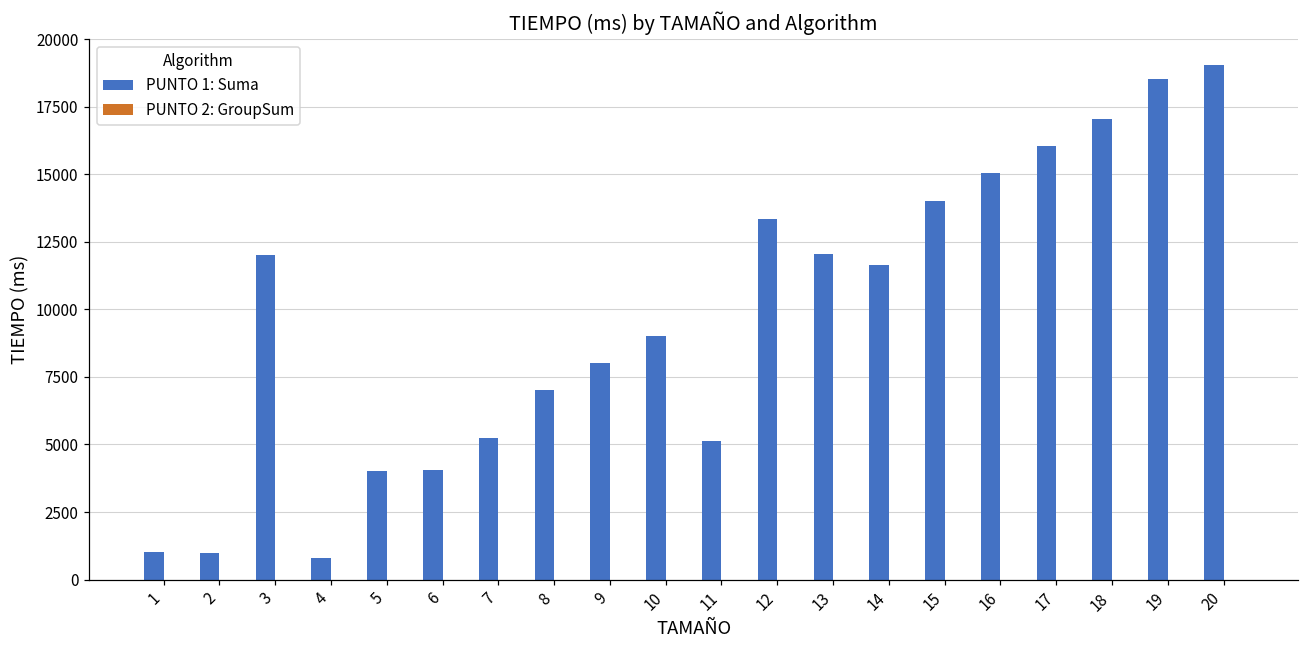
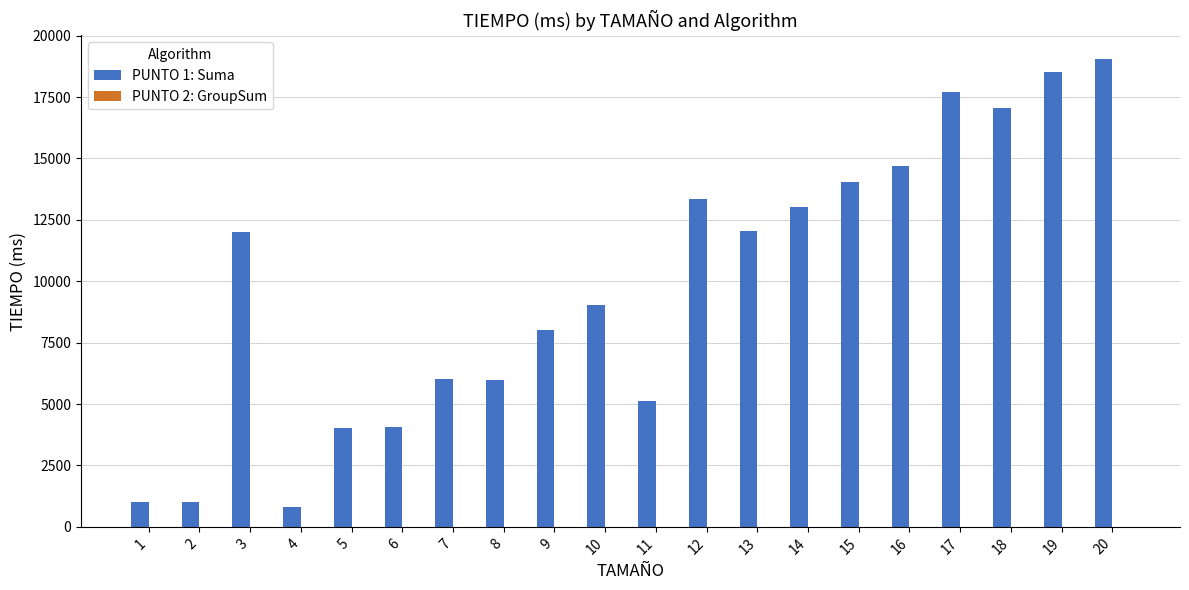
PUNTO 1: Suma, 7: 5200 -> 6000
PUNTO 1: Suma, 8: 7000 -> 6000
PUNTO 1: Suma, 14: 11700 -> 13000
PUNTO 1: Suma, 16: 15000 -> 14700
PUNTO 1: Suma, 17: 16100 -> 17700
